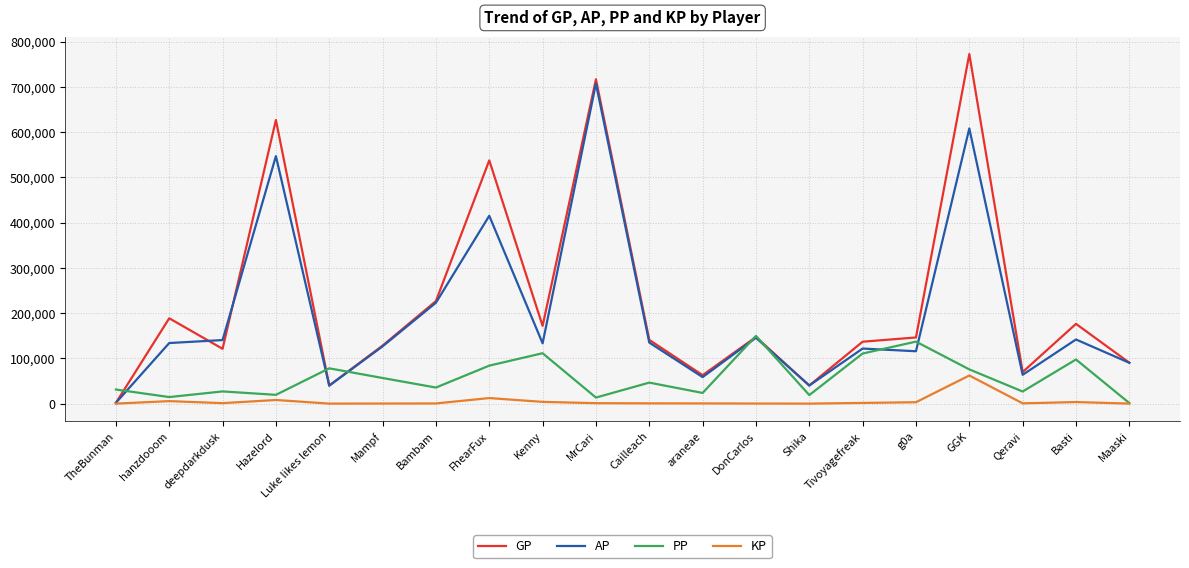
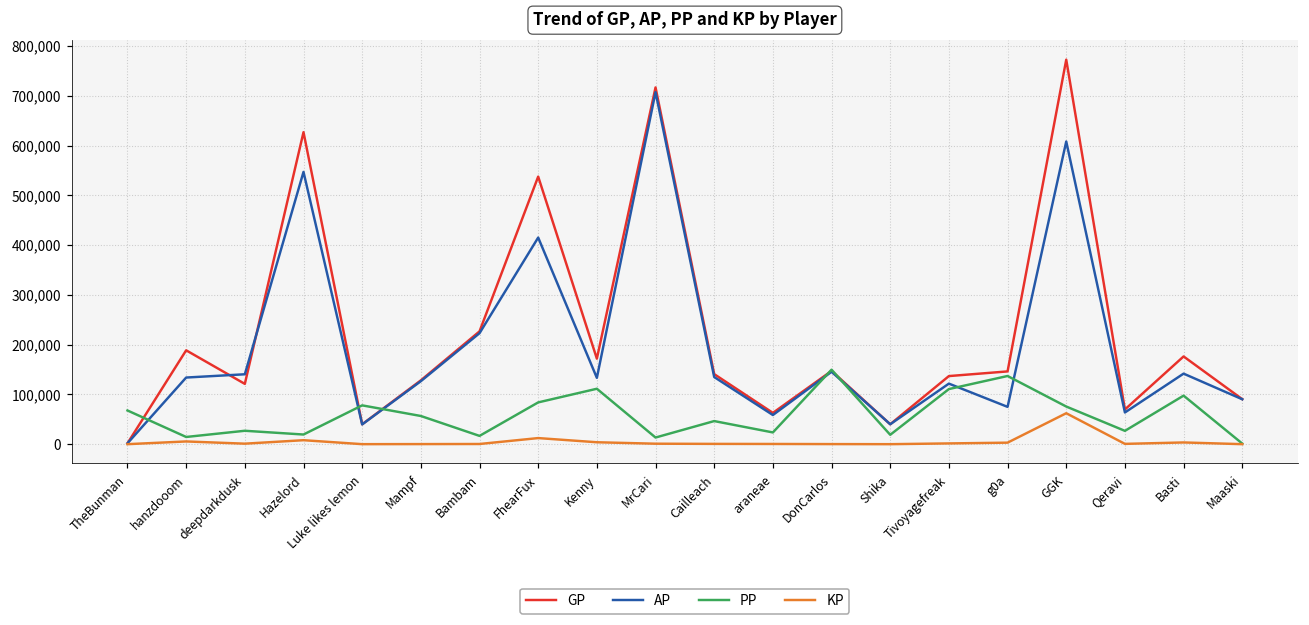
PP, TheBunman: 30,000 -> 70,000
PP, Bambam: 40,000 -> 20,000
AP, g0a: 120,000 -> 70,000
